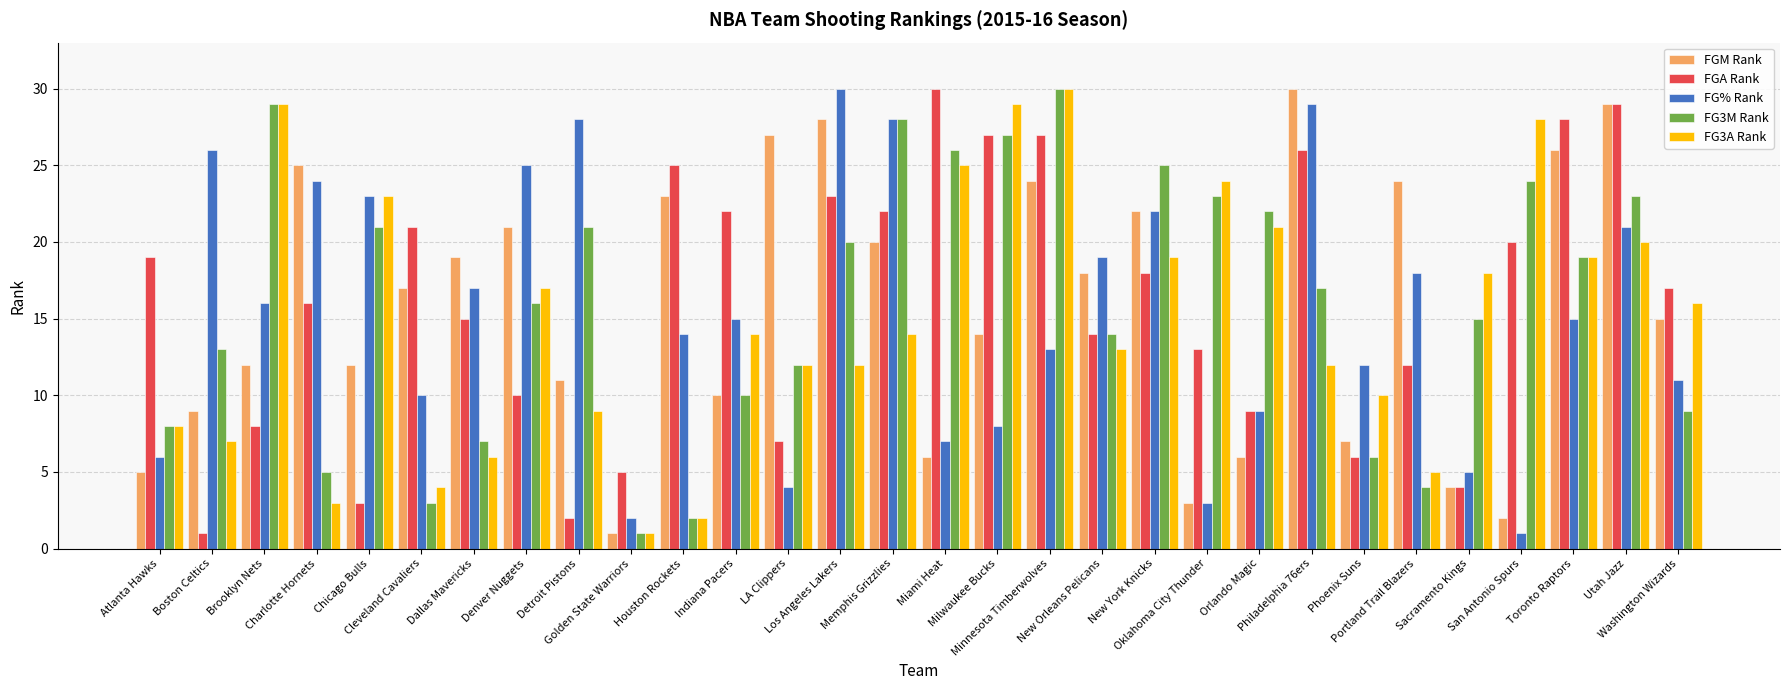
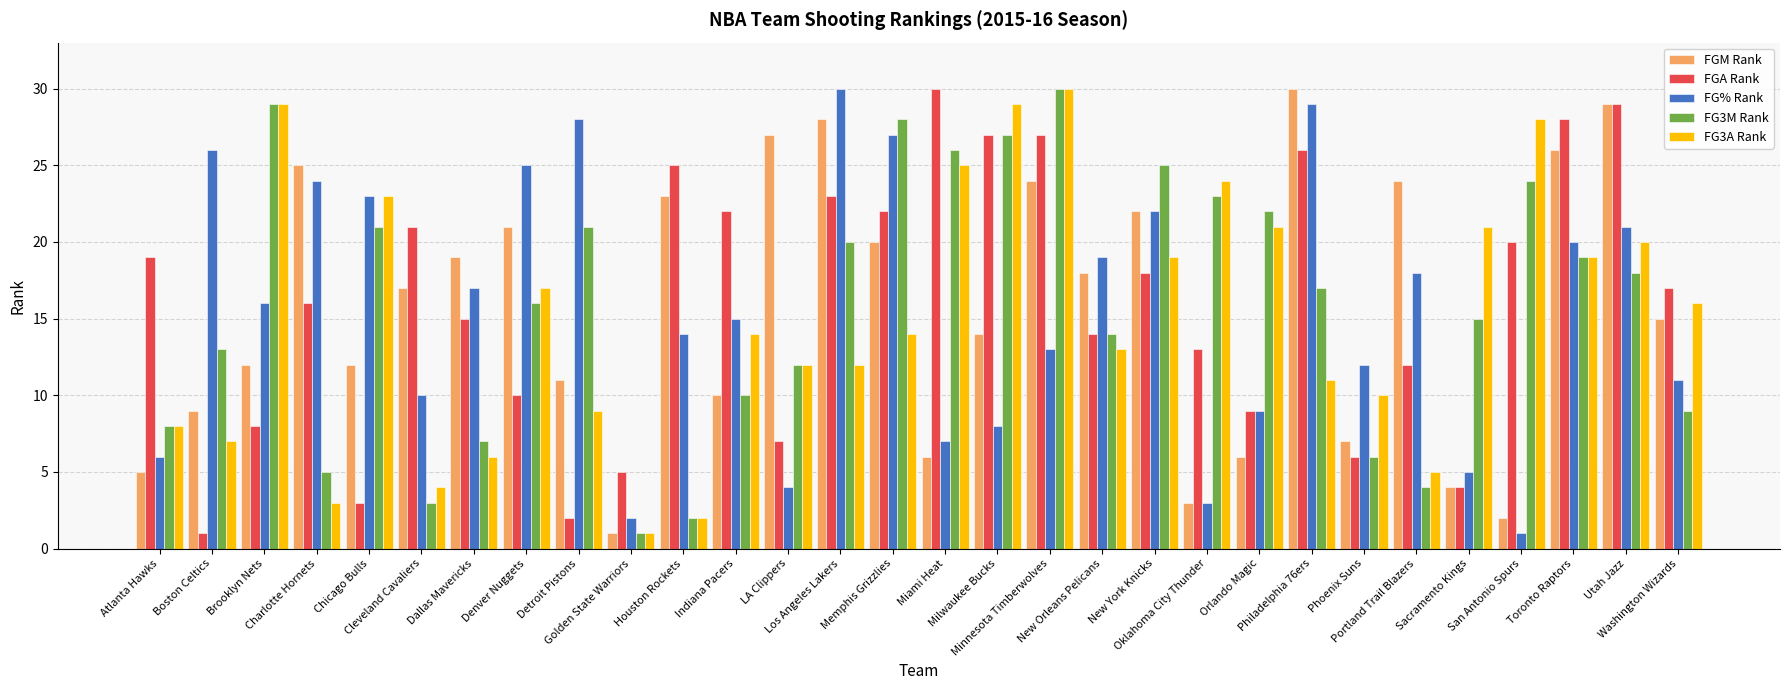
FG% Rank, Memphis Grizzlies: 28 -> 27
FG3A Rank, Philadelphia 76ers: 12 -> 11
FG3A Rank, Sacramento Kings: 18 -> 21
FG% Rank, Toronto Raptors: 15 -> 20
FG3M Rank, Utah Jazz: 23 -> 18
